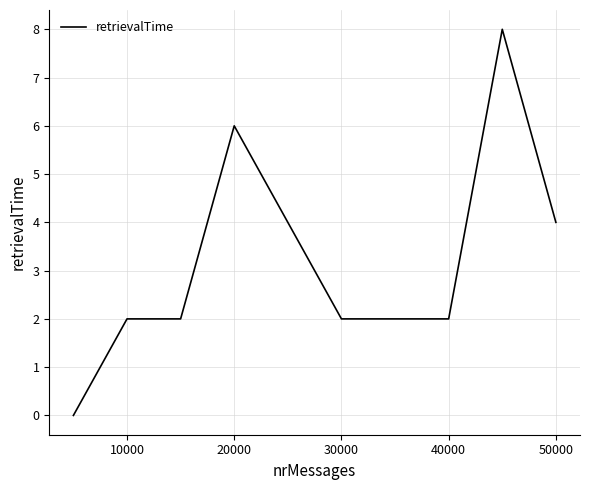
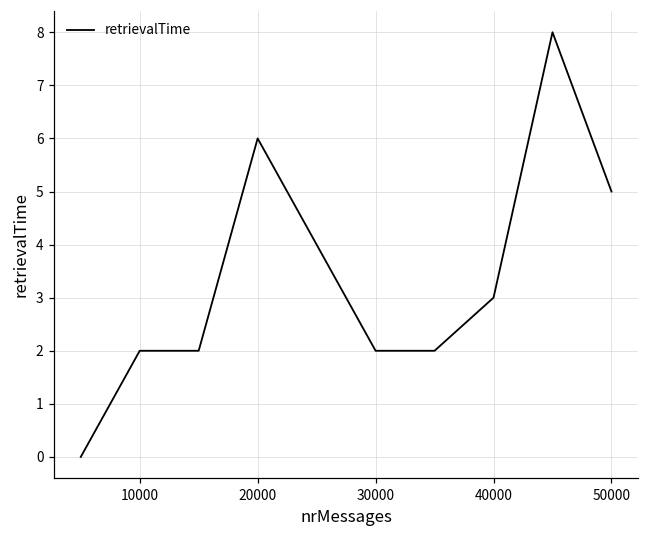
40000: 2 -> 3
50000: 4 -> 5
